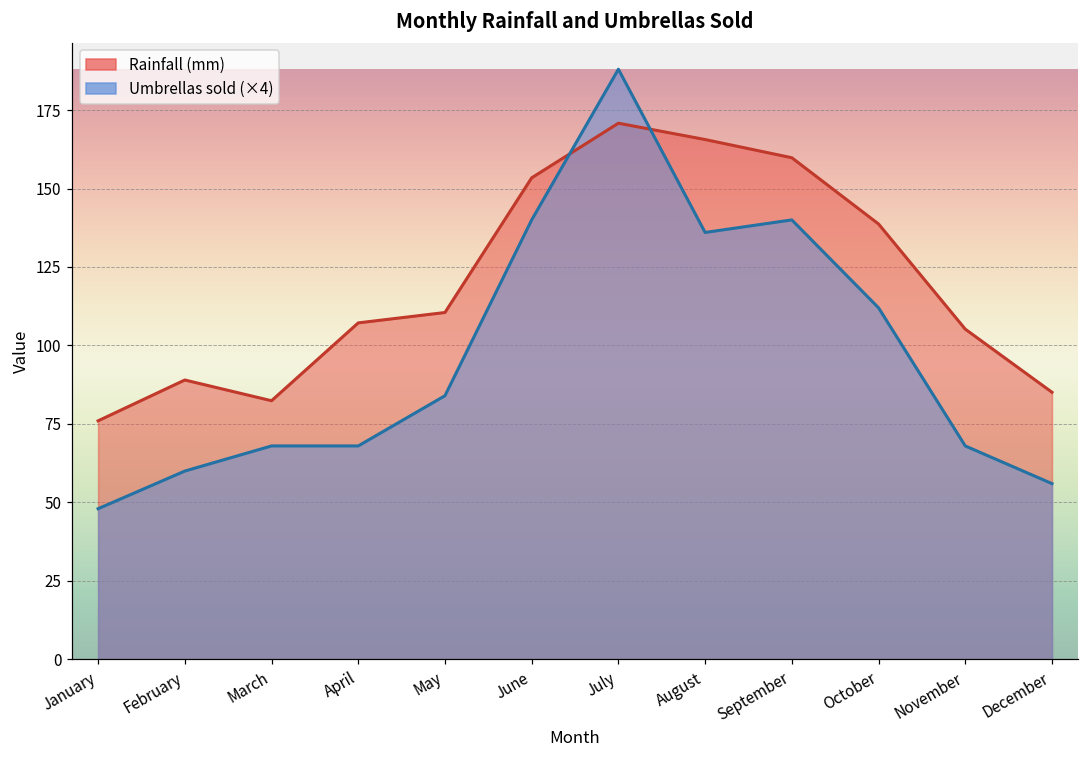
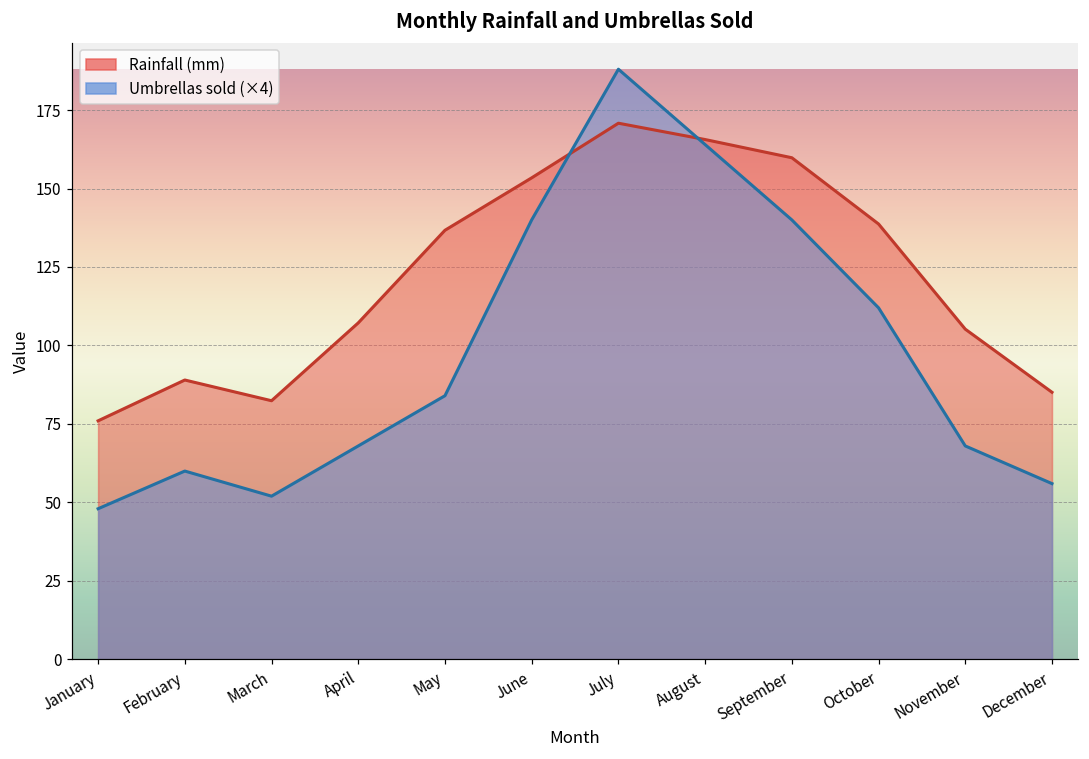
Umbrellas sold (×4), March: 68 -> 52
Rainfall (mm), May: 111 -> 137
Umbrellas sold (×4), August: 136 -> 164
